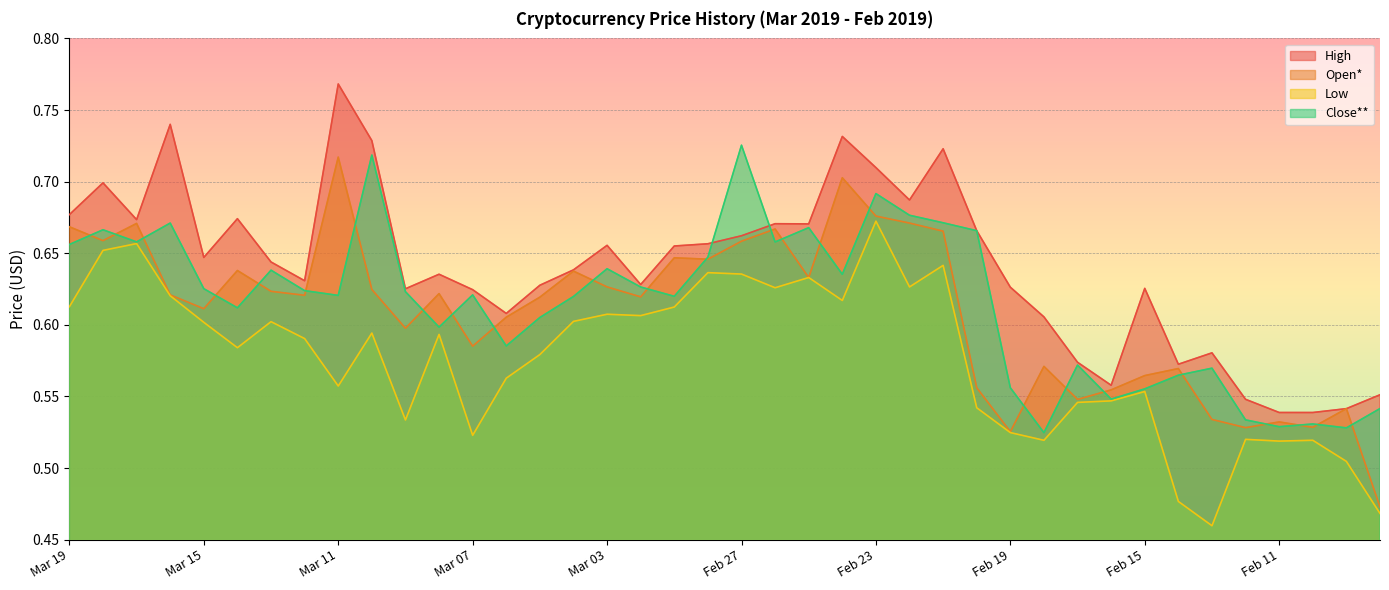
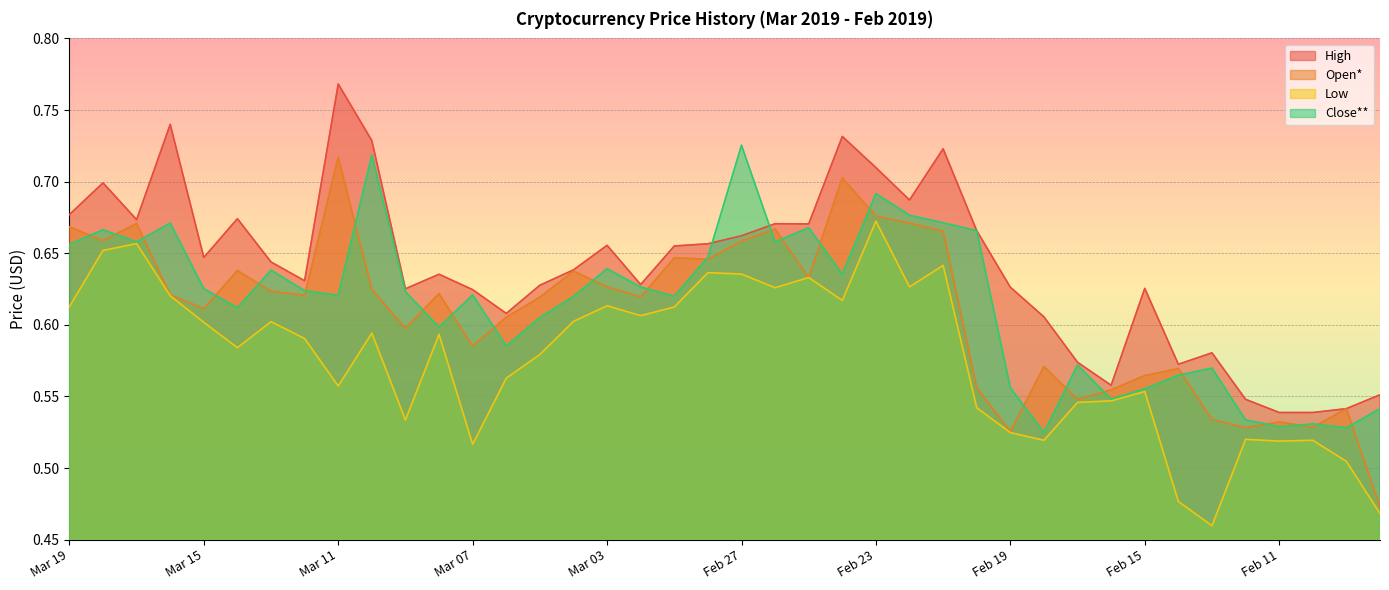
Low, Mar 07: 0.523 -> 0.517
Low, Mar 03: 0.607 -> 0.613
